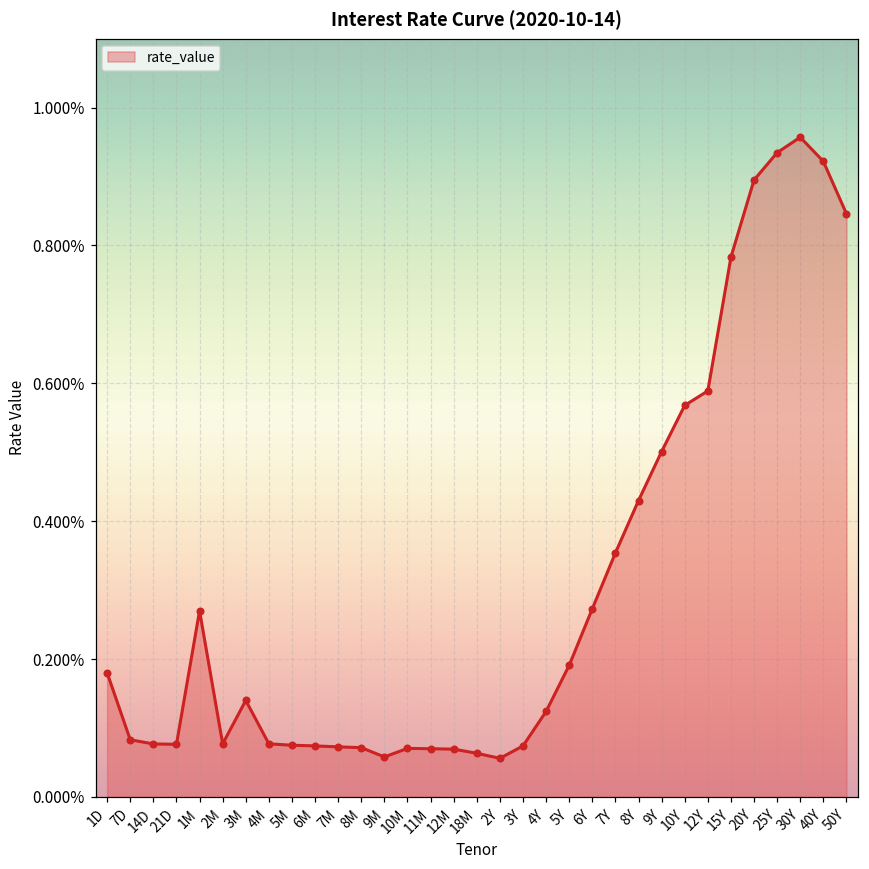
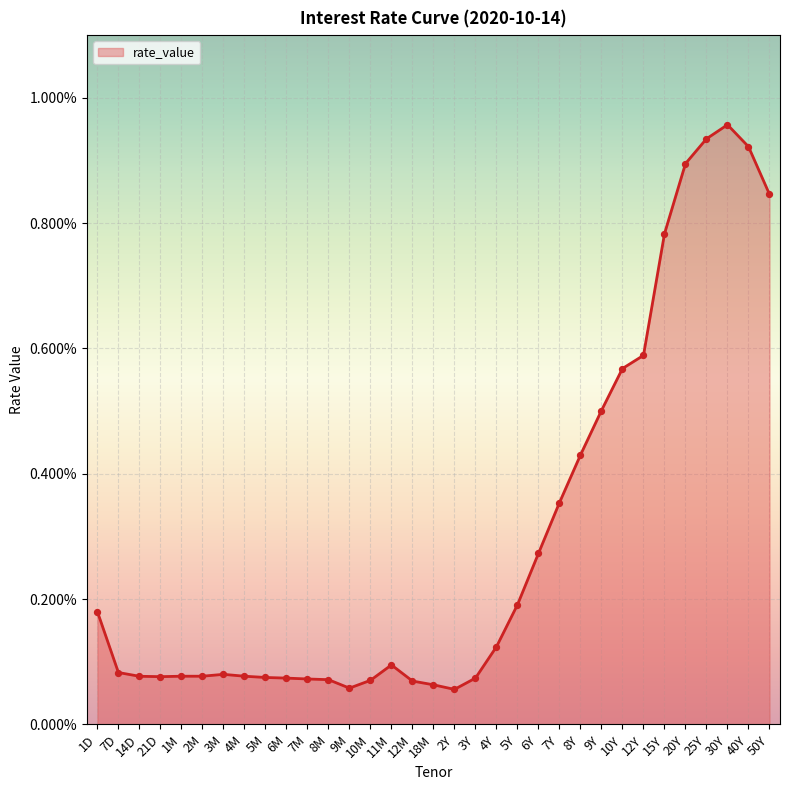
1M: 0.27% -> 0.08%
3M: 0.14% -> 0.08%
11M: 0.07% -> 0.10%
